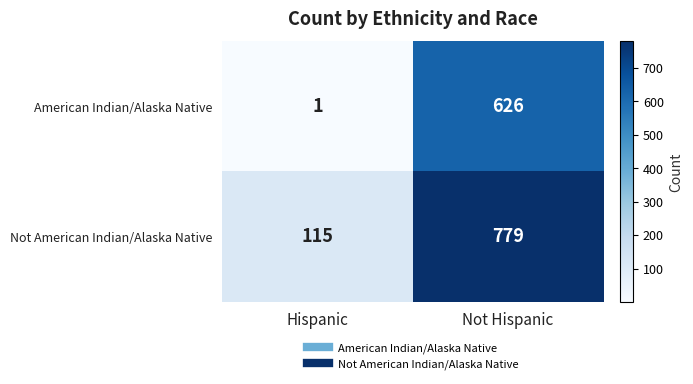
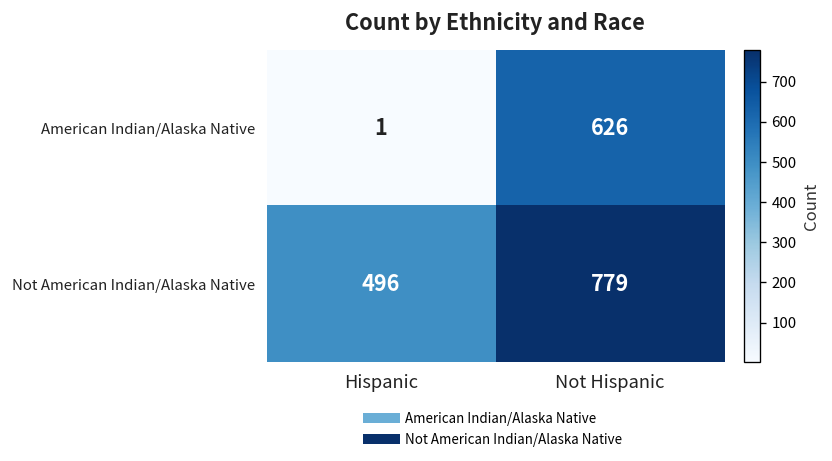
Not American Indian/Alaska Native, Hispanic: 115 -> 496
